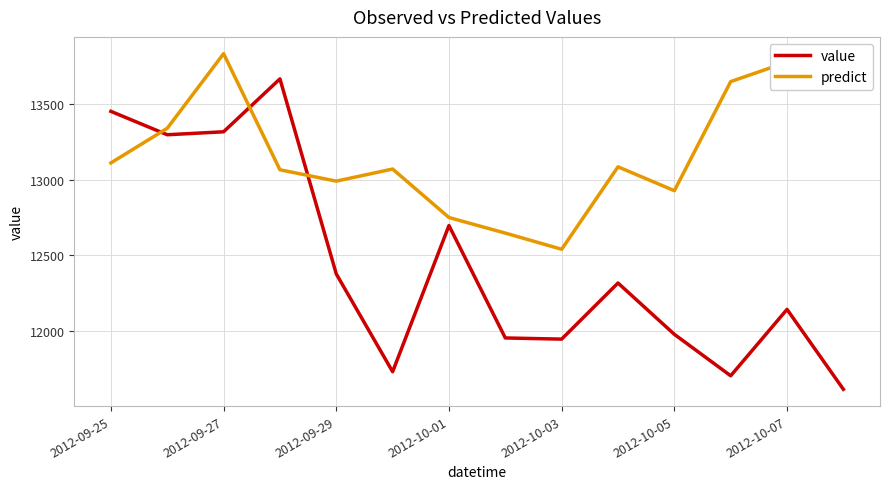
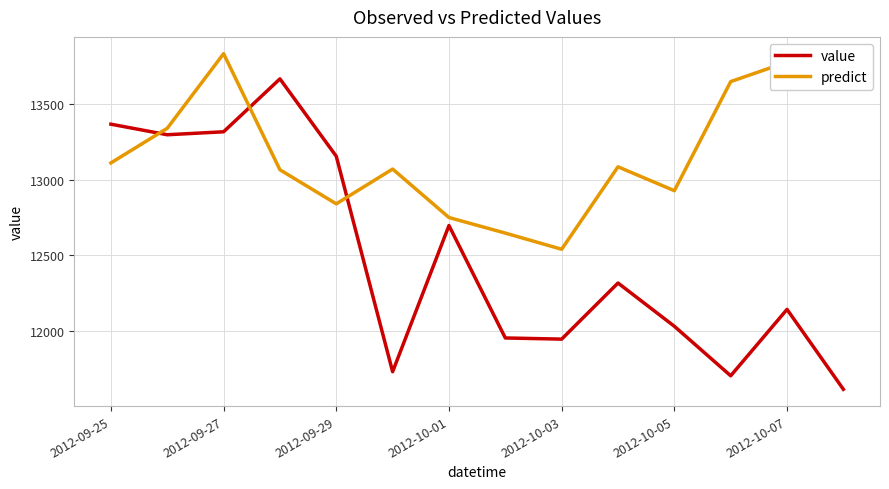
value, 2012-09-25: 13450 -> 13370
value, 2012-09-29: 12380 -> 13150
predict, 2012-09-29: 12990 -> 12840
value, 2012-10-05: 11980 -> 12030
